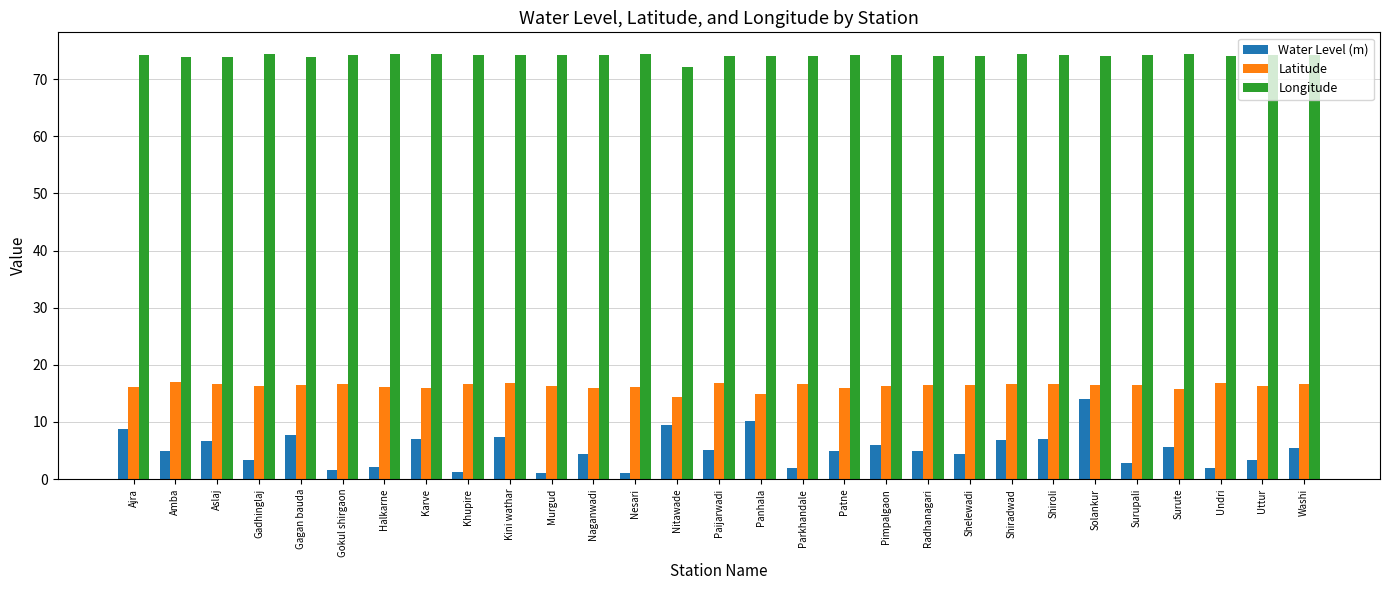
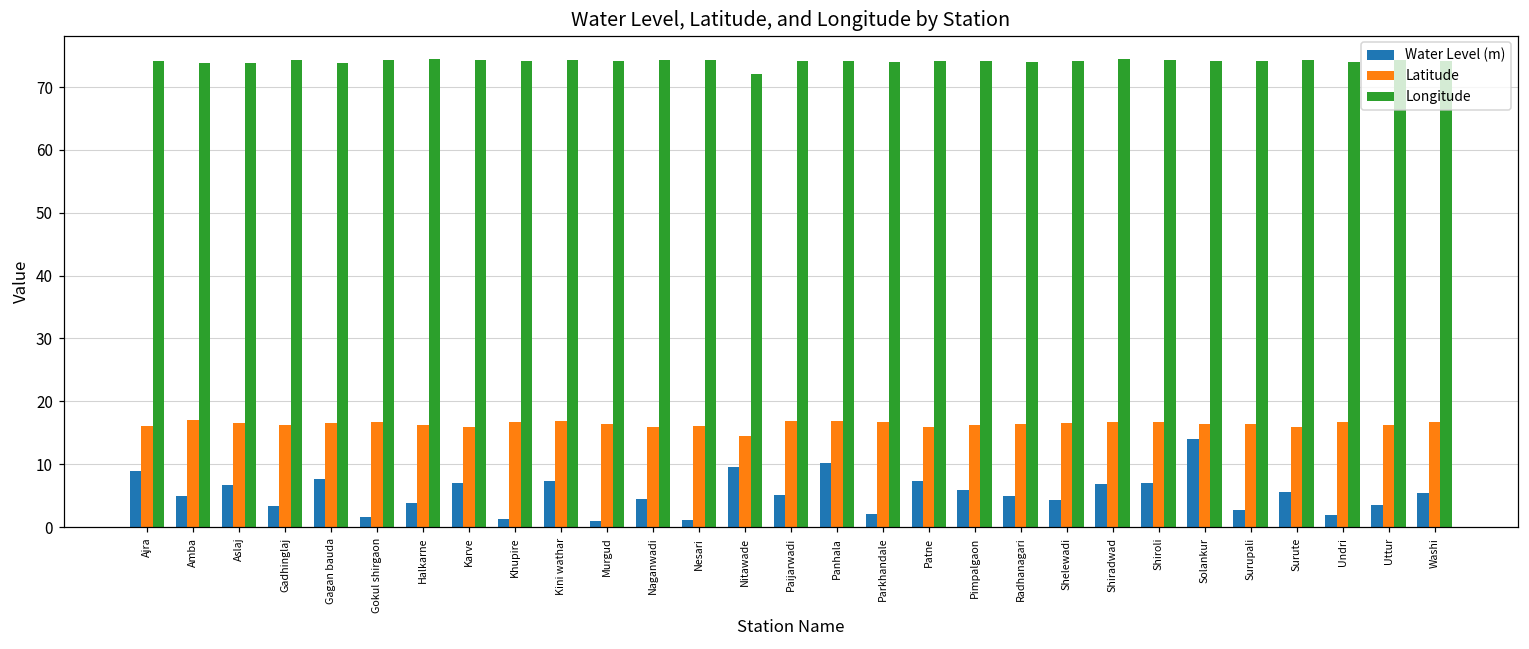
Water Level (m), Halkarne: 2 -> 4
Latitude, Panhala: 15 -> 17
Water Level (m), Patne: 5 -> 7
